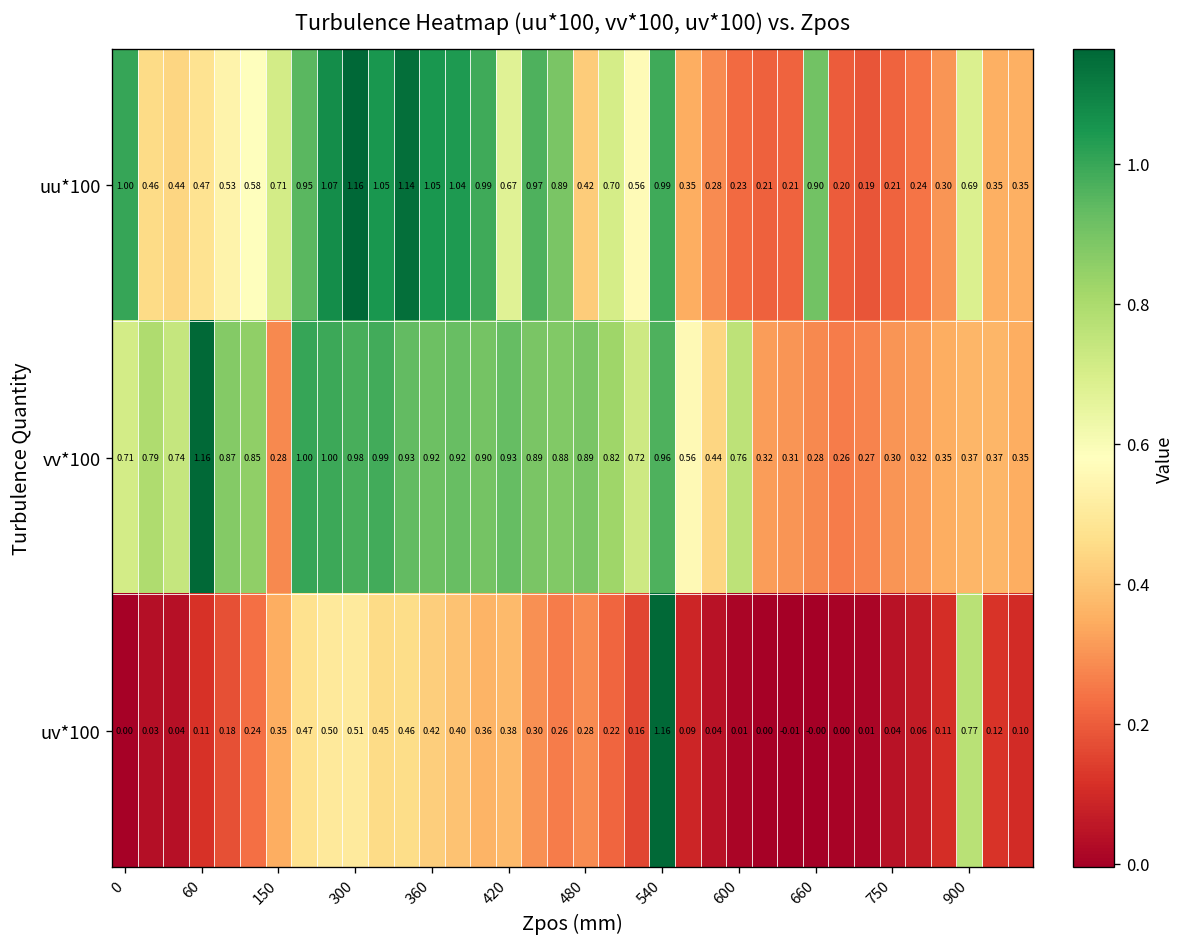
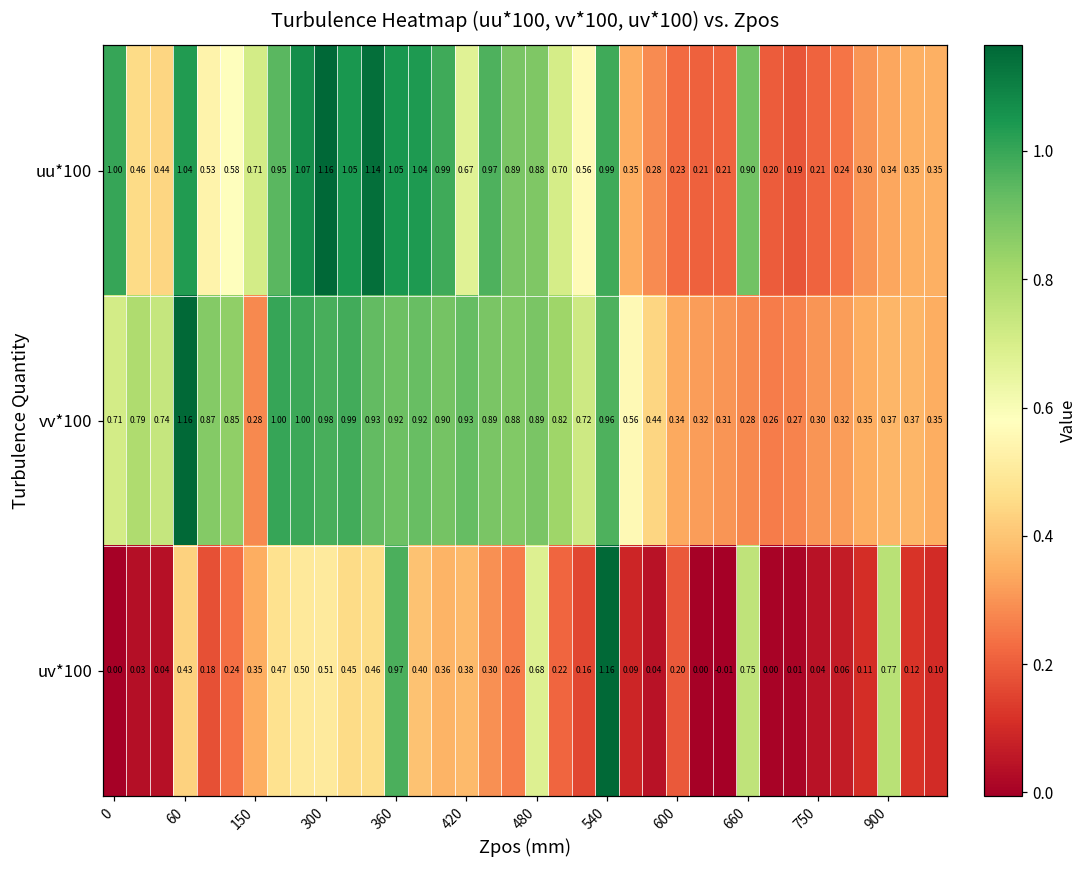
uu*100, 60: 0.47 -> 1.04
uu*100, 480: 0.42 -> 0.88
uu*100, 900: 0.69 -> 0.34
vv*100, 600: 0.76 -> 0.34
uv*100, 60: 0.11 -> 0.43
uv*100, 360: 0.42 -> 0.97
uv*100, 480: 0.28 -> 0.68
uv*100, 600: 0.01 -> 0.20
uv*100, 660: -0.00 -> 0.75
